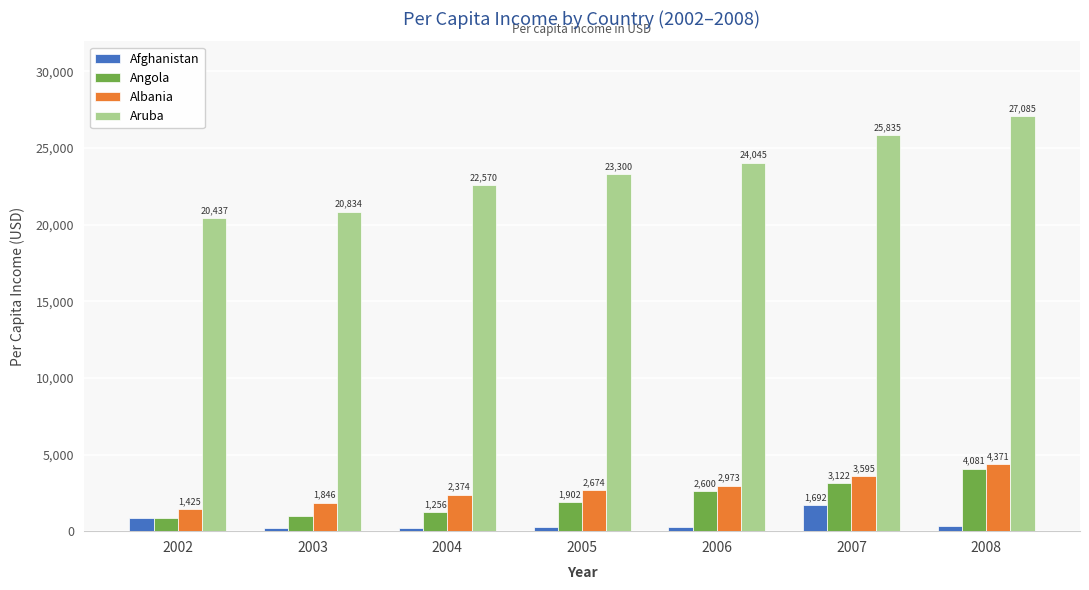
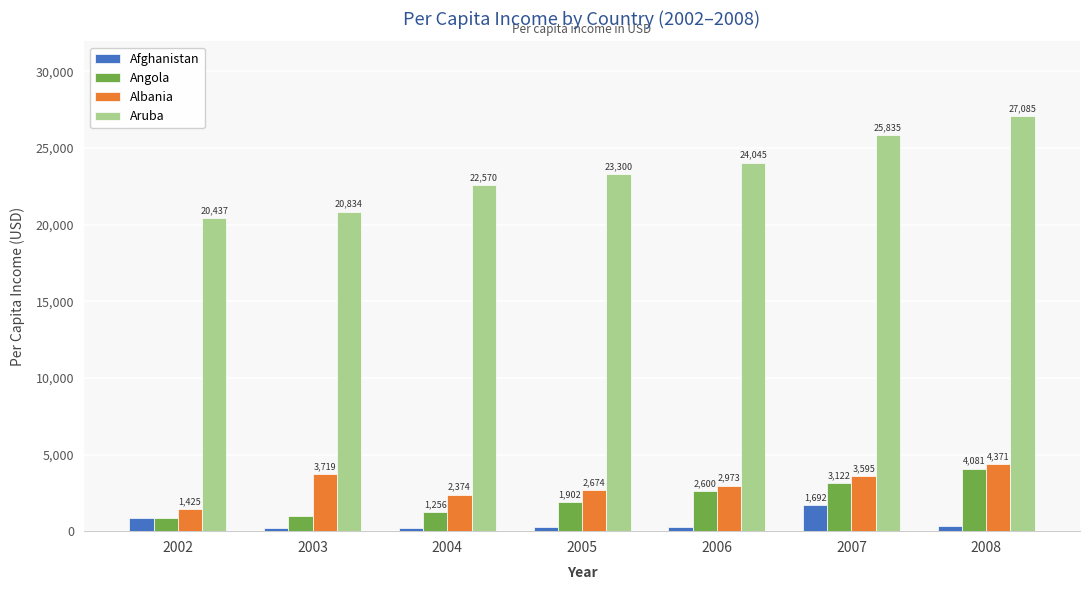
Albania, 2003: 1,846 -> 3,719
